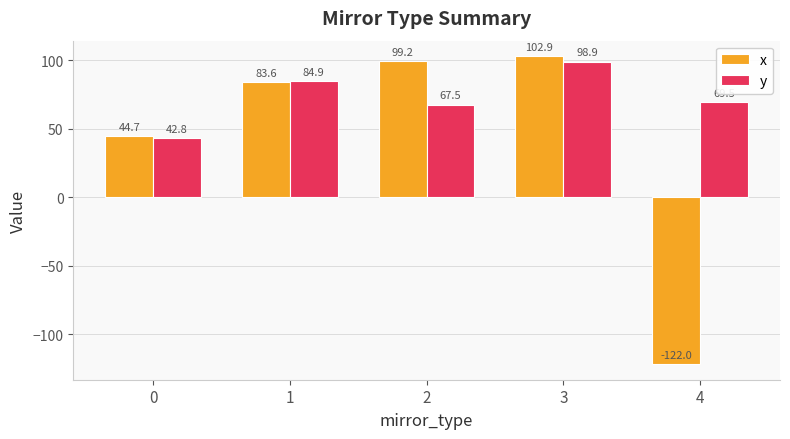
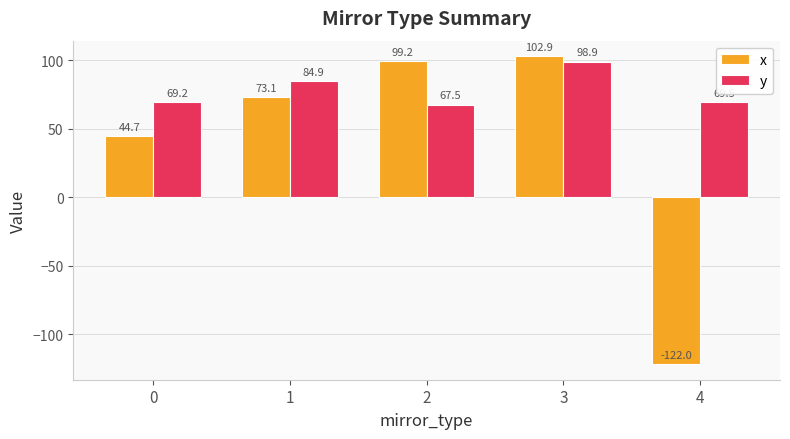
y, 0: 42.8 -> 69.2
x, 1: 83.6 -> 73.1
